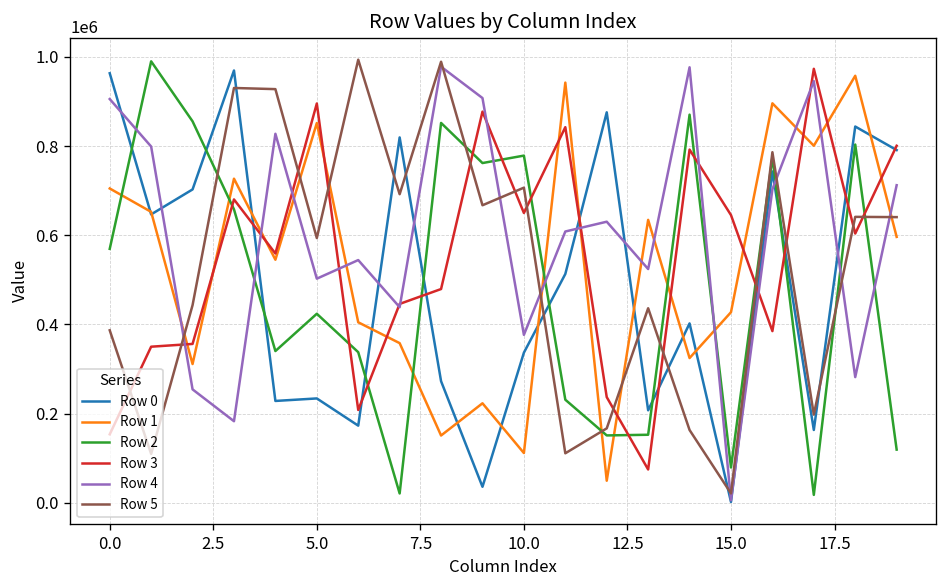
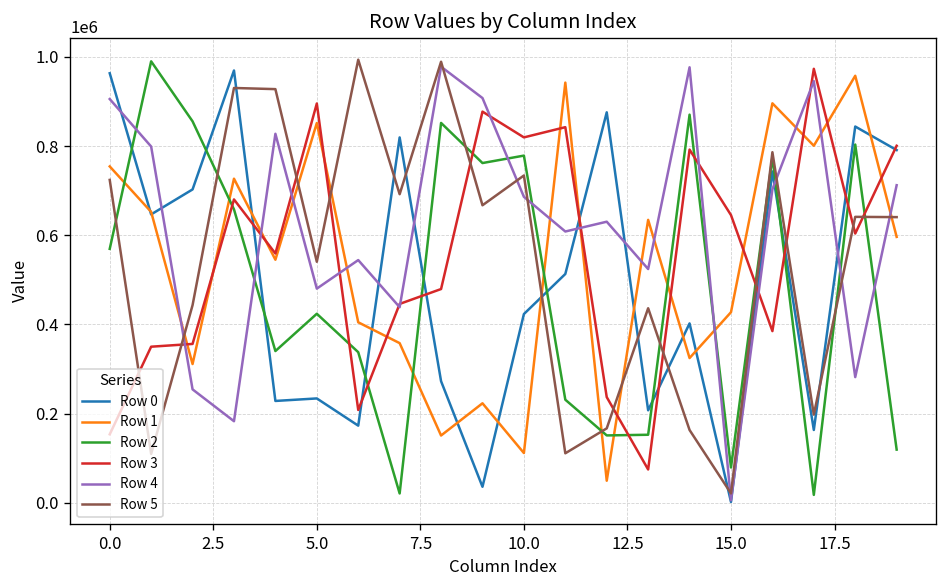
Row 1, 0.0: 700000 -> 750000
Row 5, 0.0: 390000 -> 720000
Row 4, 5.0: 500000 -> 480000
Row 5, 5.0: 590000 -> 540000
Row 0, 10.0: 340000 -> 420000
Row 3, 10.0: 650000 -> 820000
Row 4, 10.0: 380000 -> 690000
Row 5, 10.0: 710000 -> 730000
